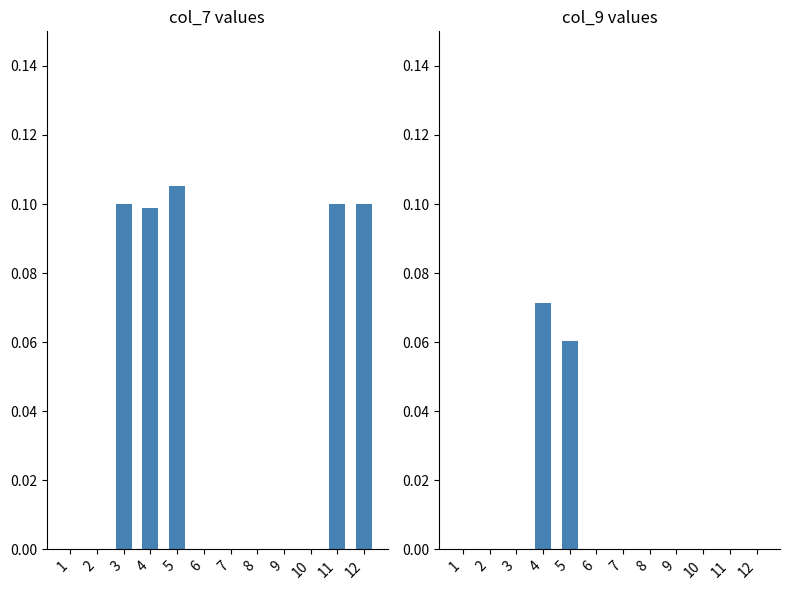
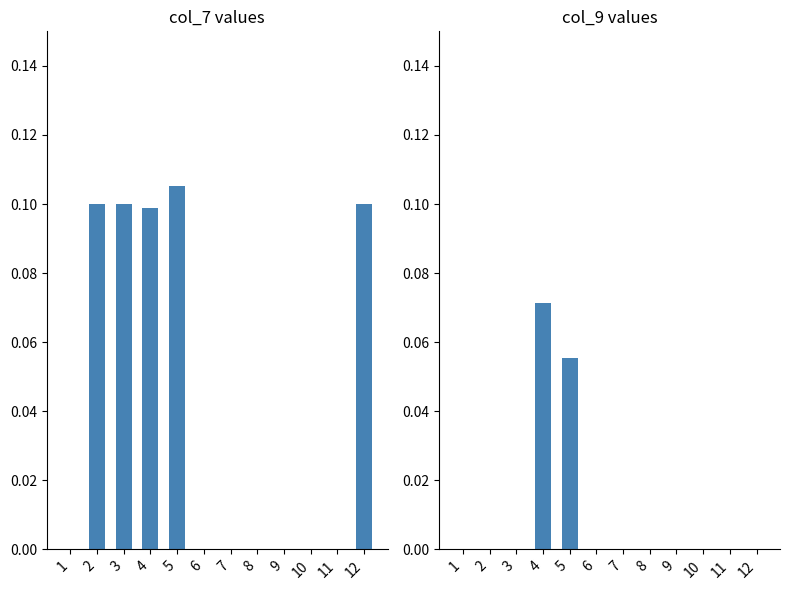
col_7 values, 2: 0.0 -> 0.1
col_7 values, 11: 0.1 -> 0.0
col_9 values, 5: 0.060 -> 0.056
